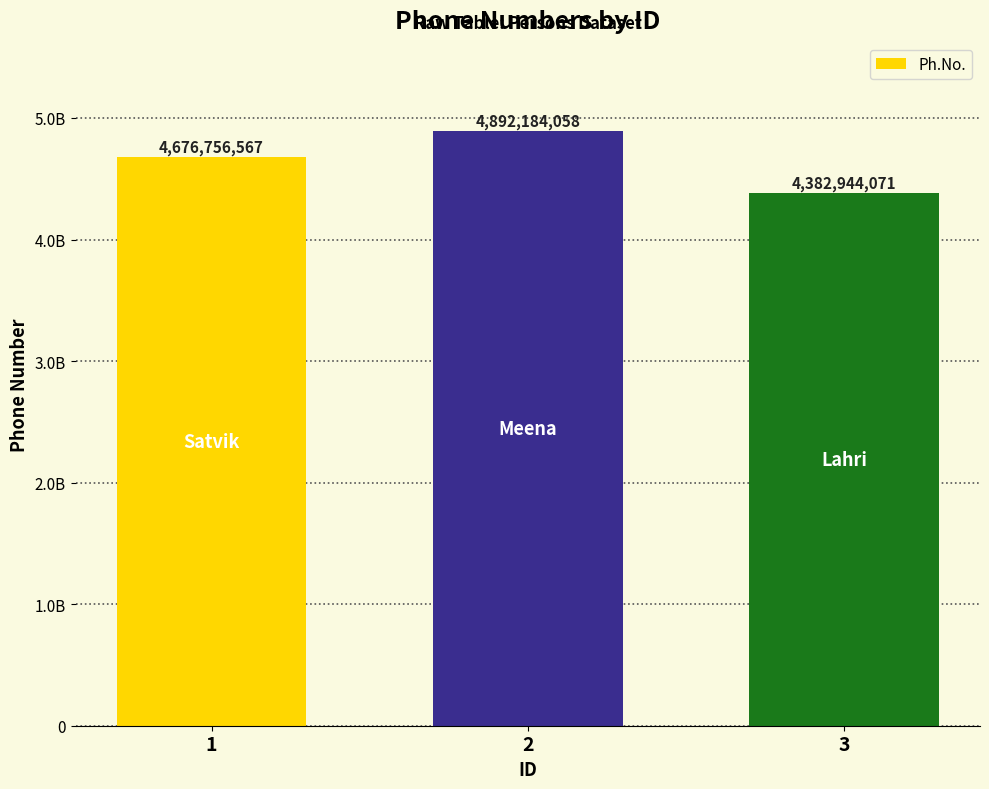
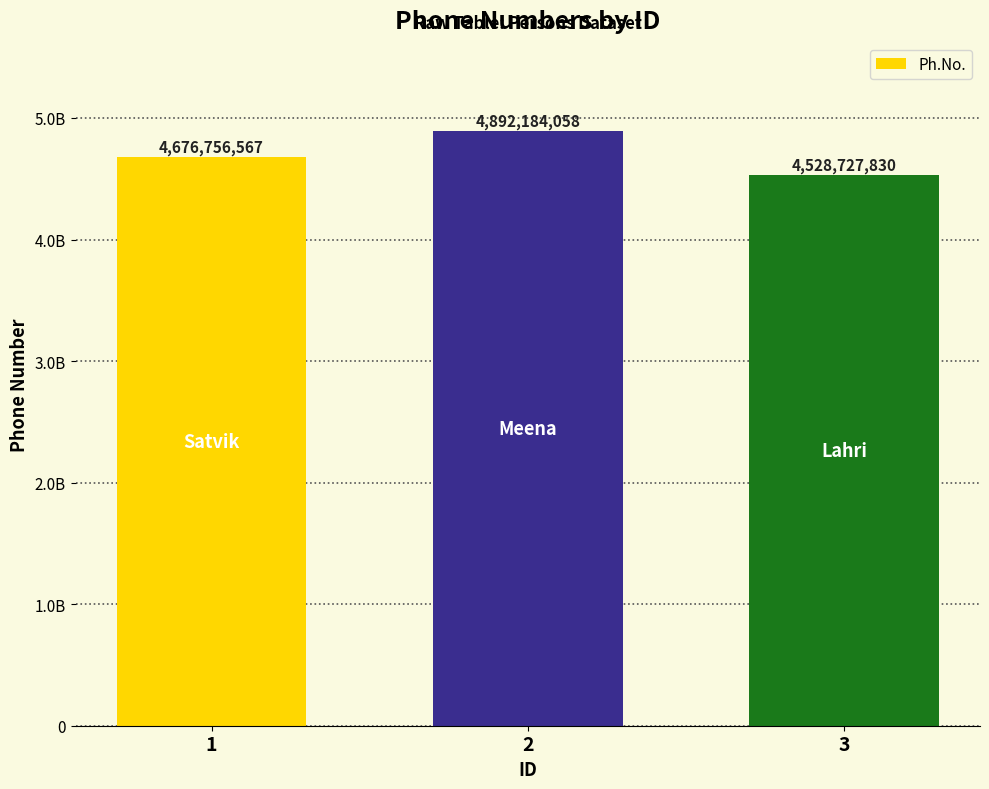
3: 4,382,944,071 -> 4,528,727,830
